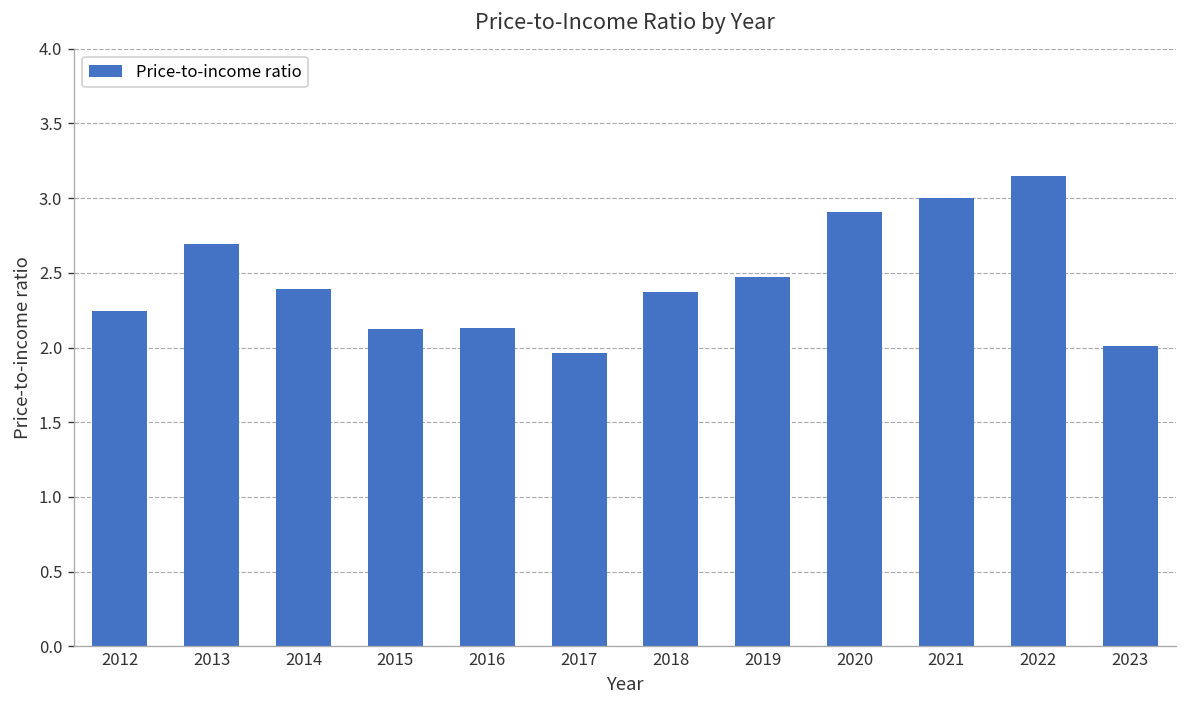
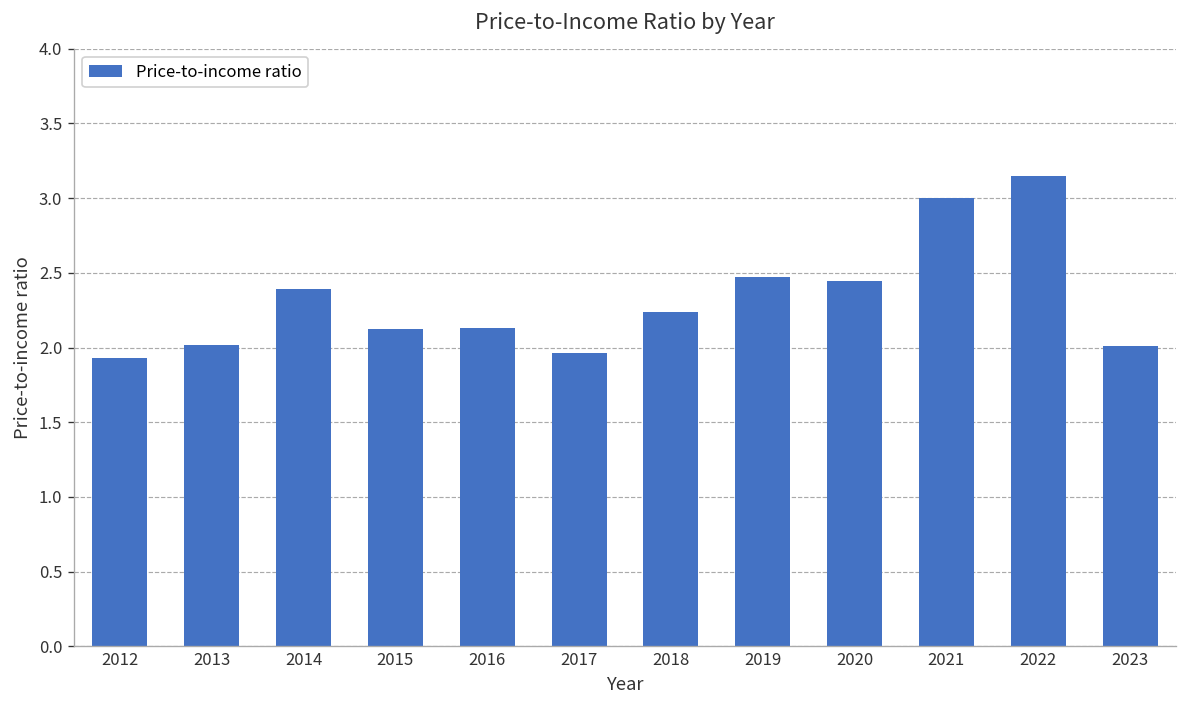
2012: 2.24 -> 1.93
2013: 2.69 -> 2.01
2018: 2.37 -> 2.24
2020: 2.91 -> 2.45
